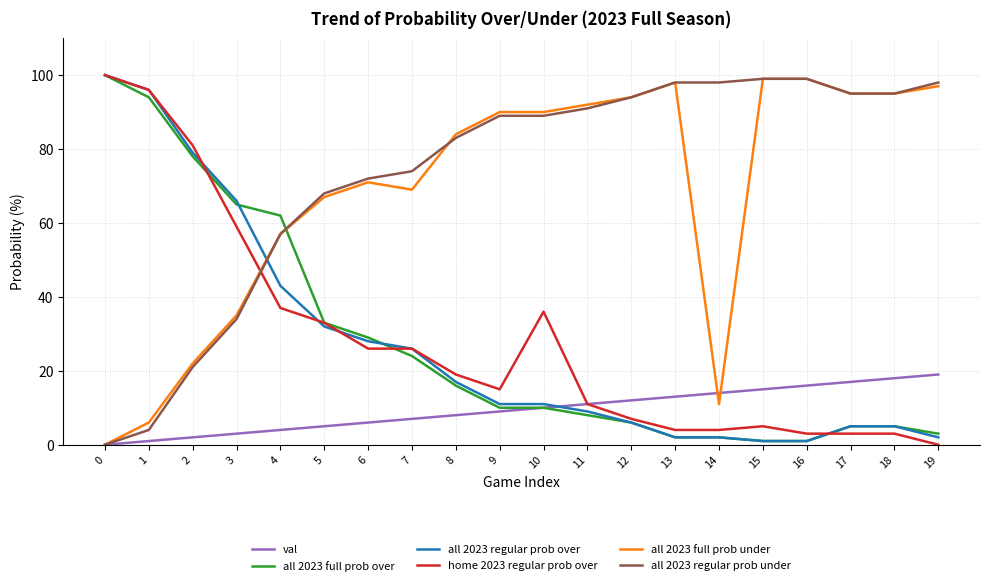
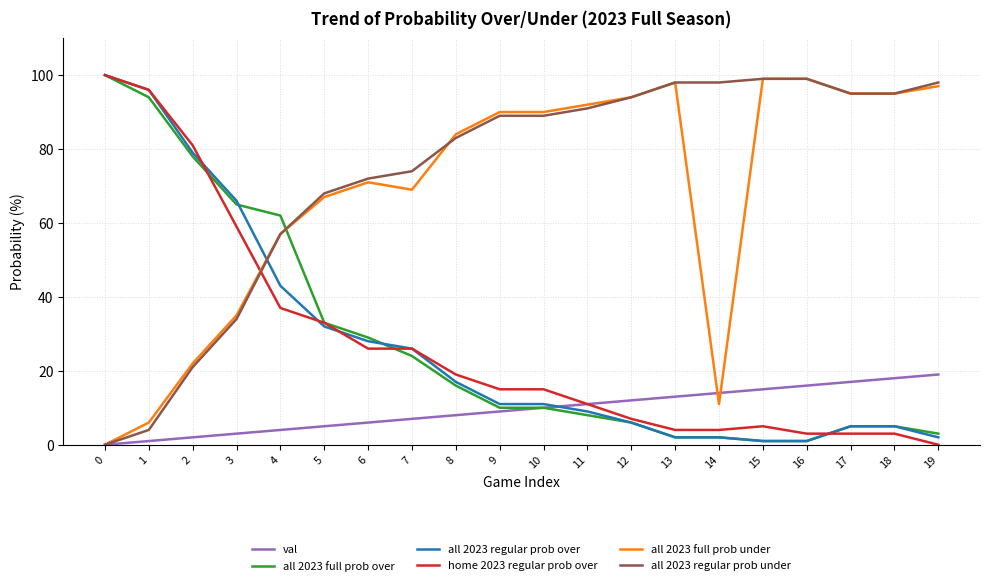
home 2023 regular prob over, 10: 36 -> 15
